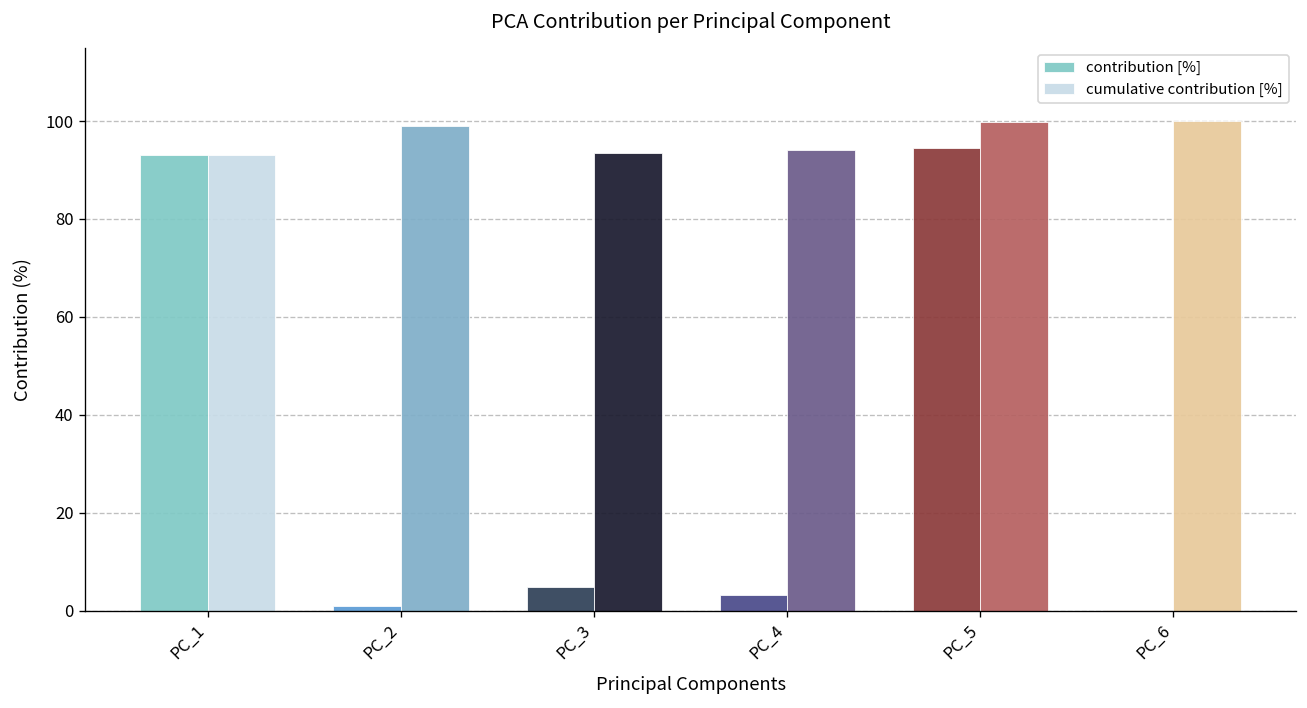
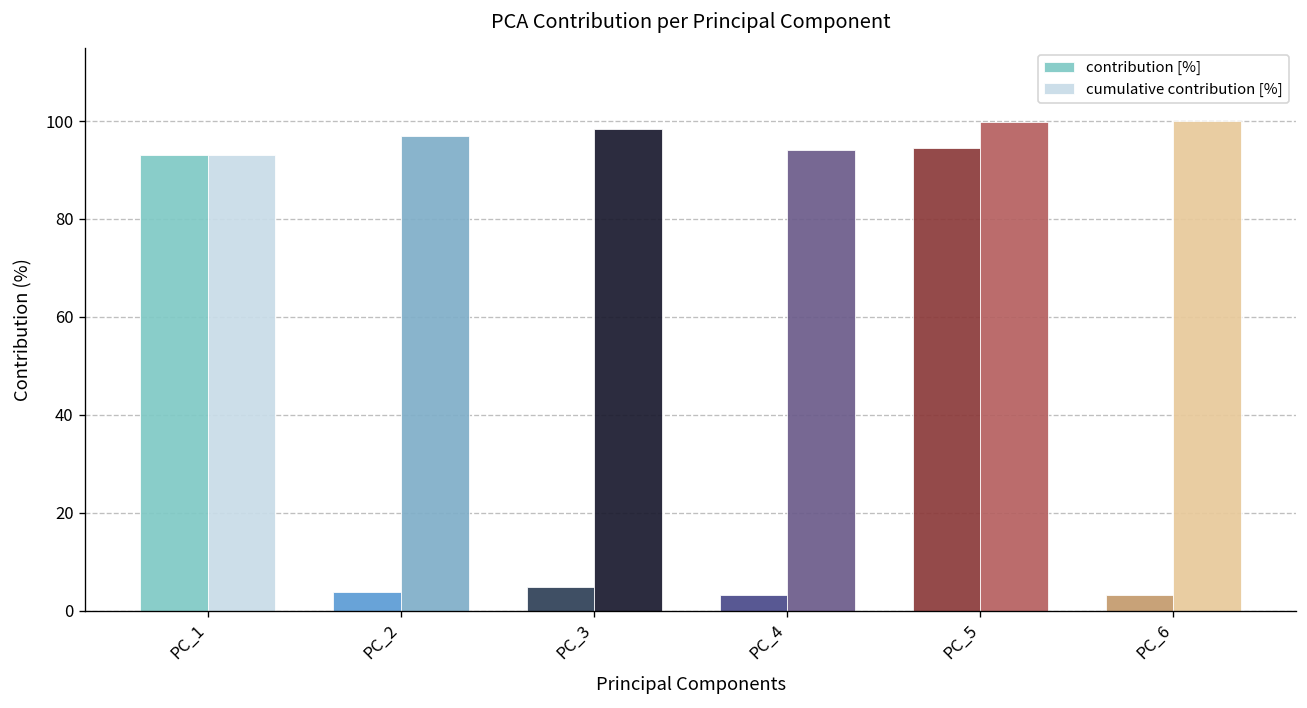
contribution [%], PC_2: 1 -> 4
cumulative contribution [%], PC_2: 99 -> 97
cumulative contribution [%], PC_3: 93 -> 98
contribution [%], PC_6: 0 -> 3
